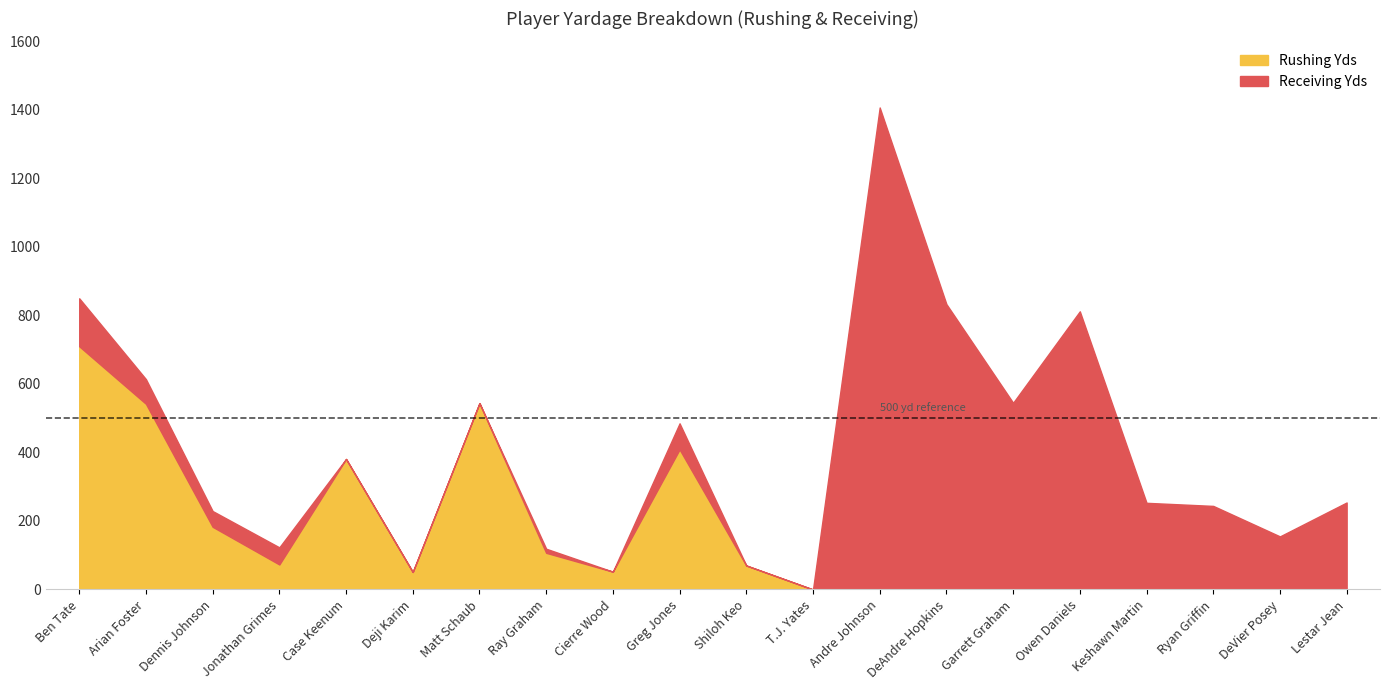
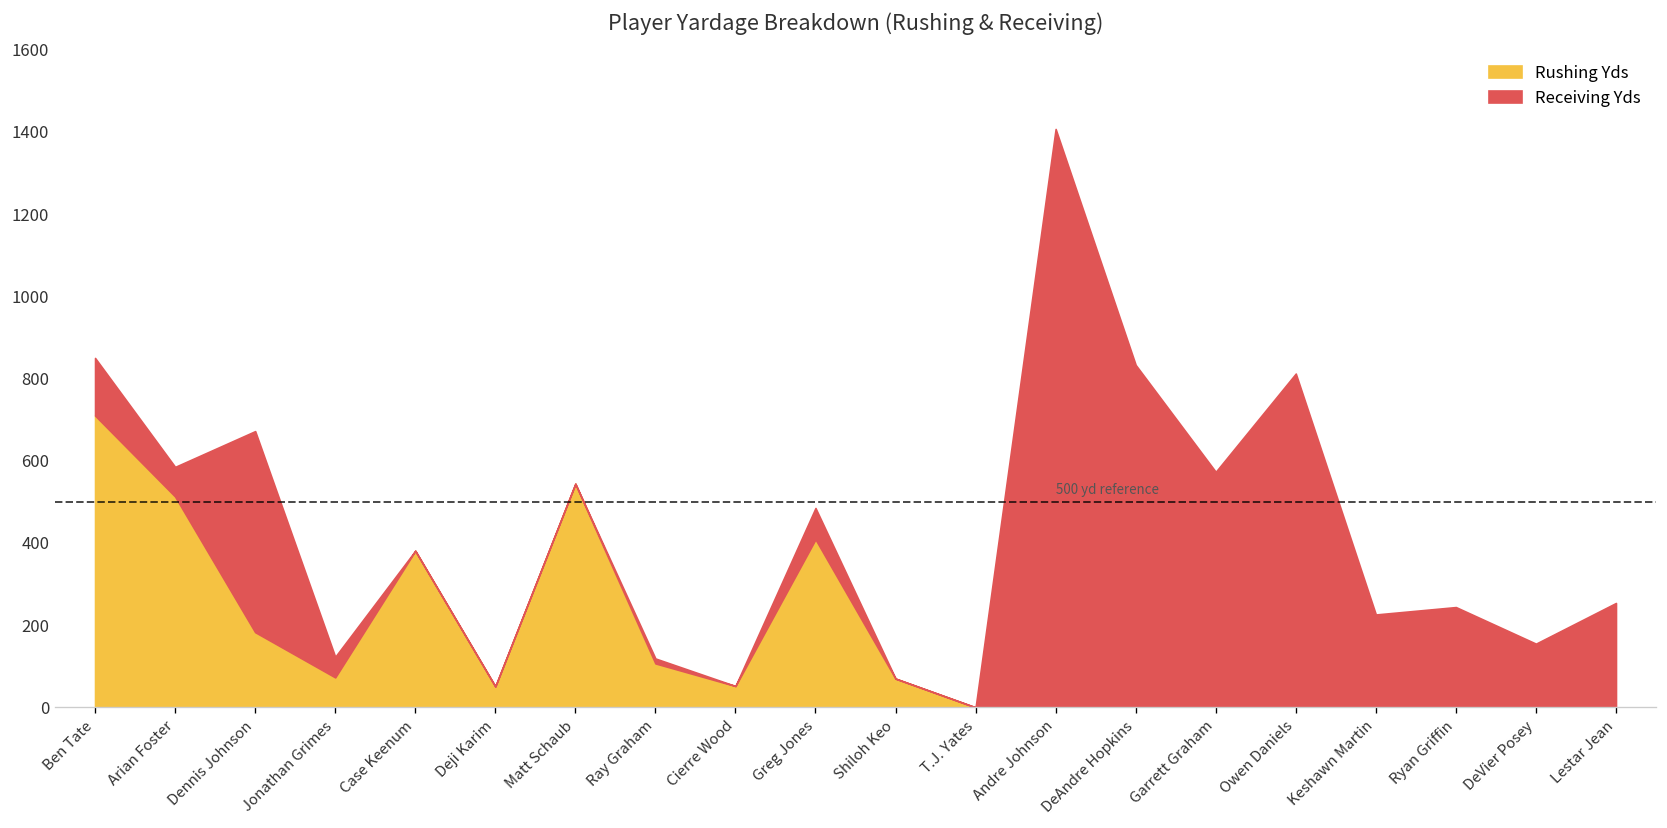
Rushing Yds, Arian Foster: 540 -> 510
Receiving Yds, Dennis Johnson: 50 -> 490
Receiving Yds, Garrett Graham: 550 -> 570
Receiving Yds, Keshawn Martin: 250 -> 230
